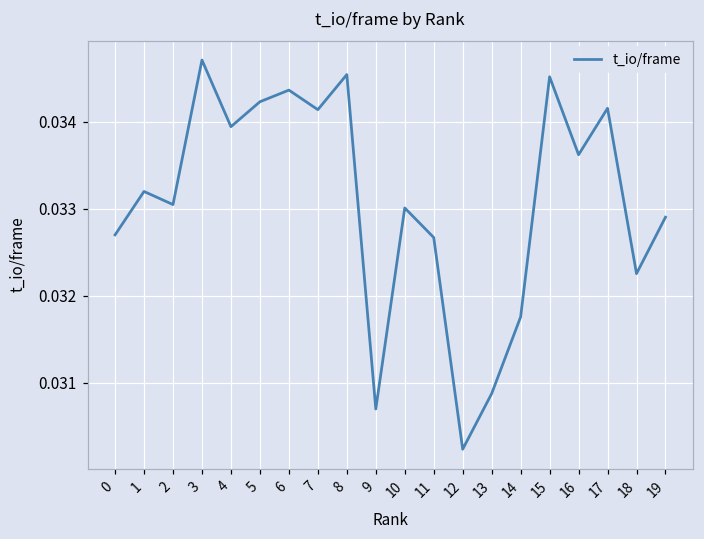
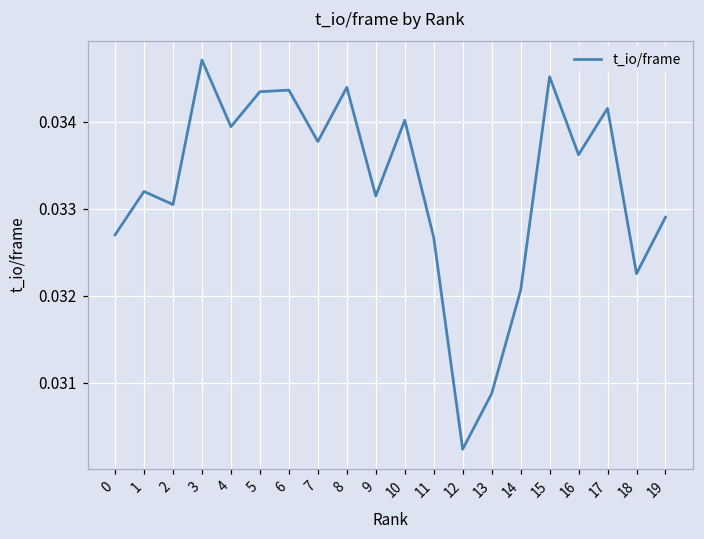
5: 0.0342 -> 0.0343
7: 0.0341 -> 0.0338
8: 0.0345 -> 0.0344
9: 0.0307 -> 0.0331
10: 0.0330 -> 0.0340
14: 0.0318 -> 0.0321
